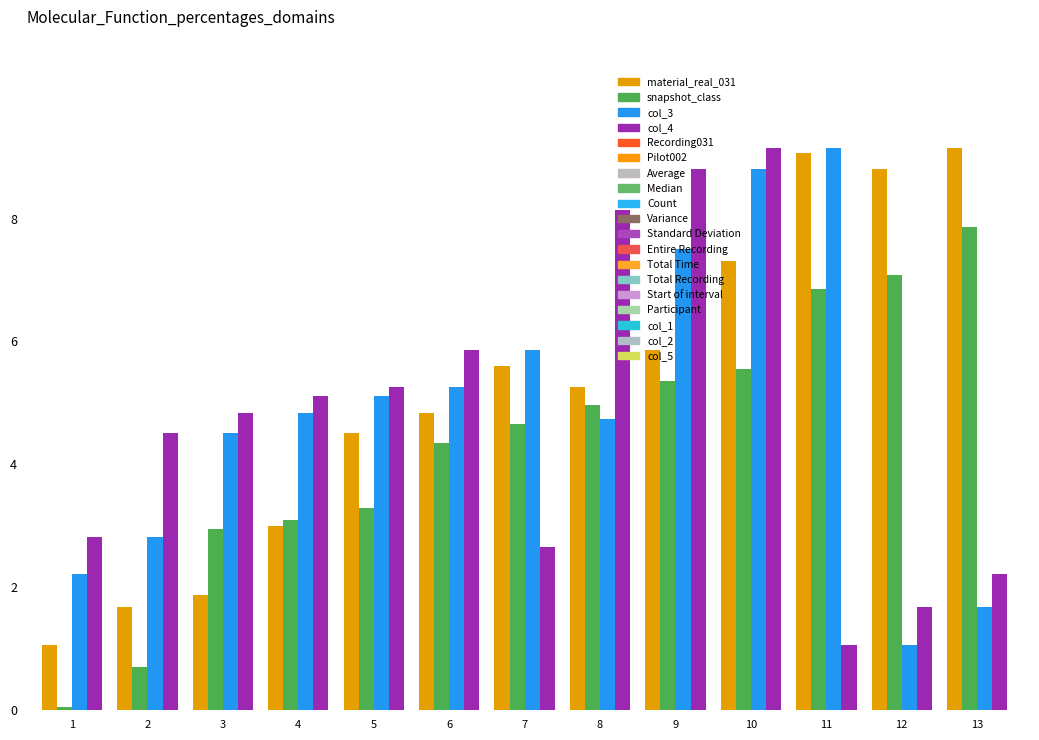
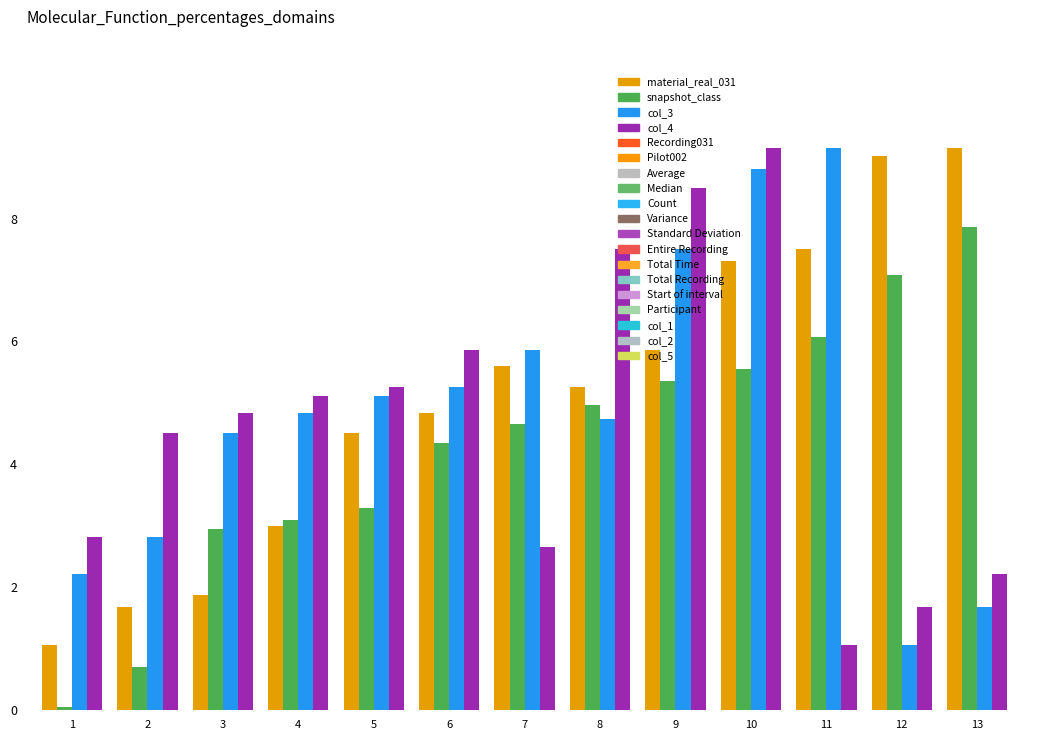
col_4, 8: 8.1 -> 7.5
col_4, 9: 8.8 -> 8.5
material_real_031, 11: 9.1 -> 7.5
snapshot_class, 11: 6.8 -> 6.1
material_real_031, 12: 8.8 -> 9.0
